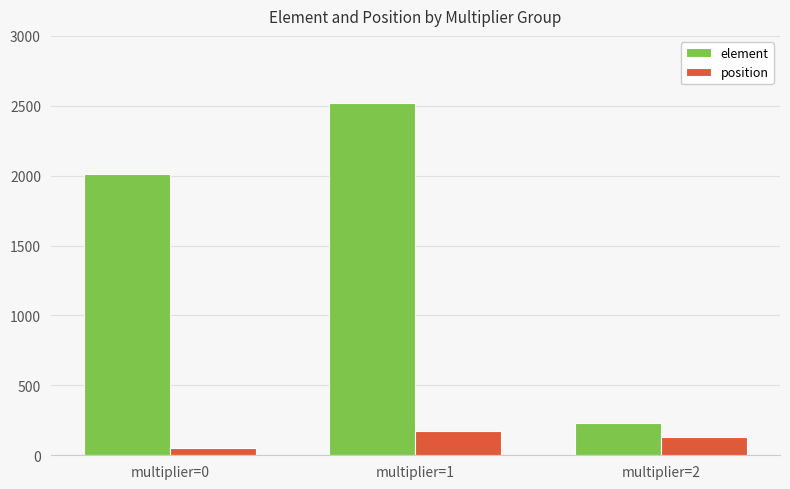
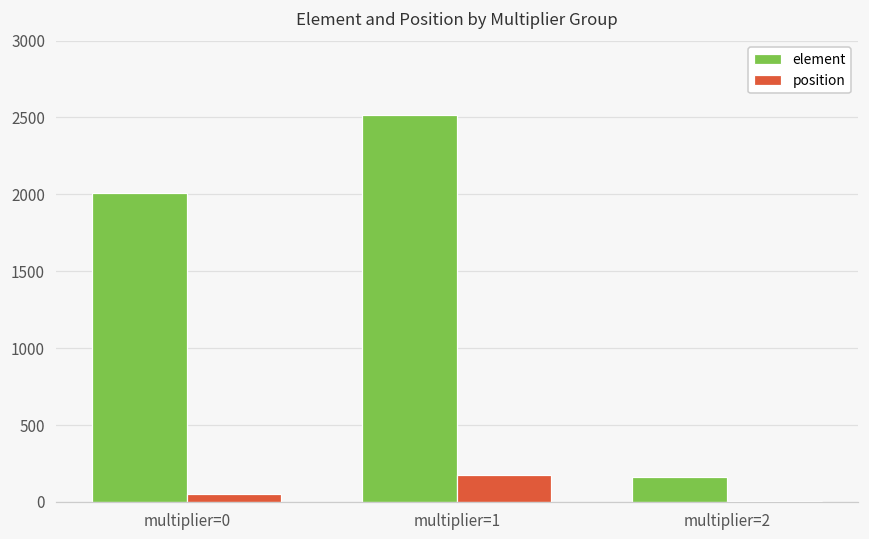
element, multiplier=2: 230 -> 160
position, multiplier=2: 130 -> 10
